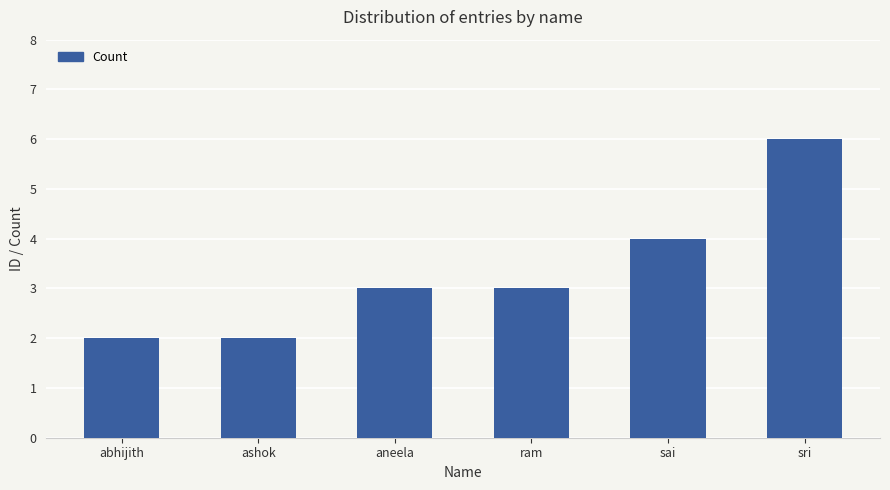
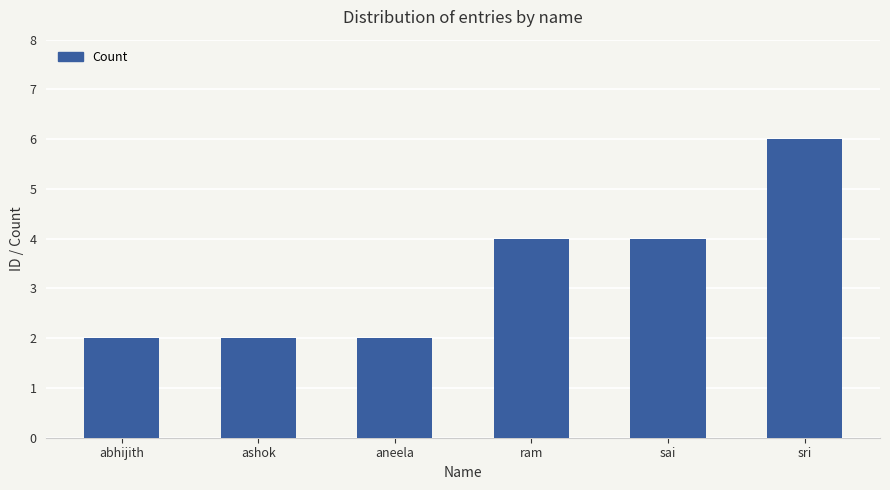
aneela: 3 -> 2
ram: 3 -> 4
